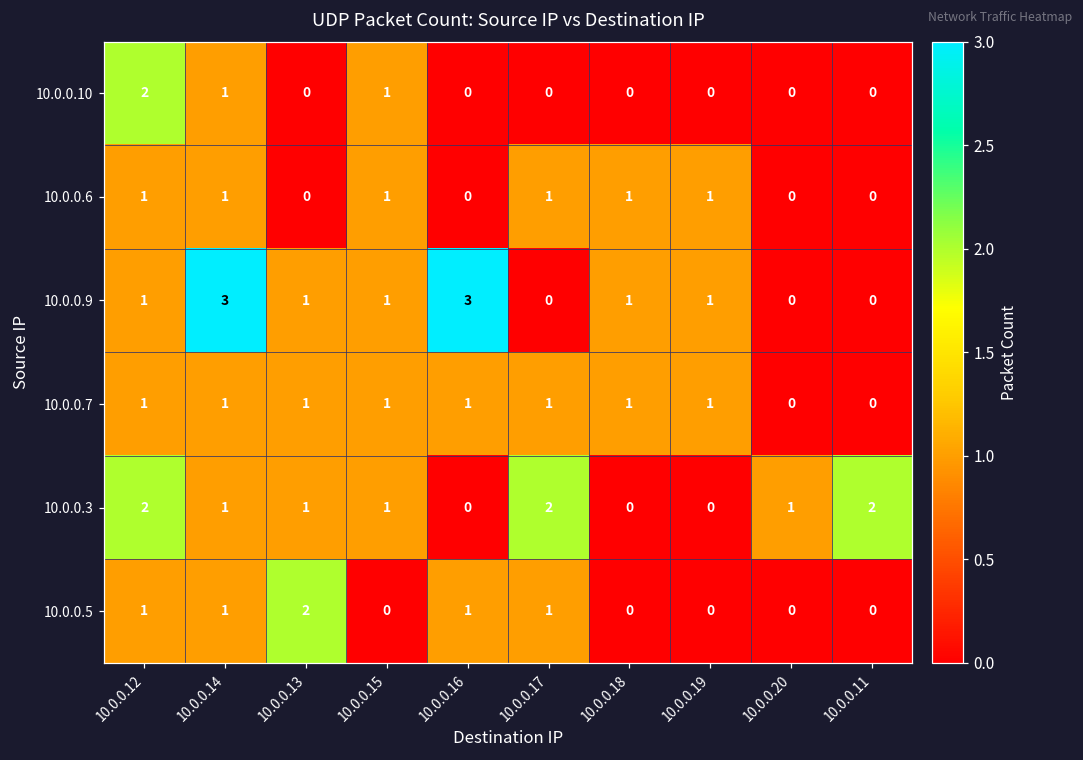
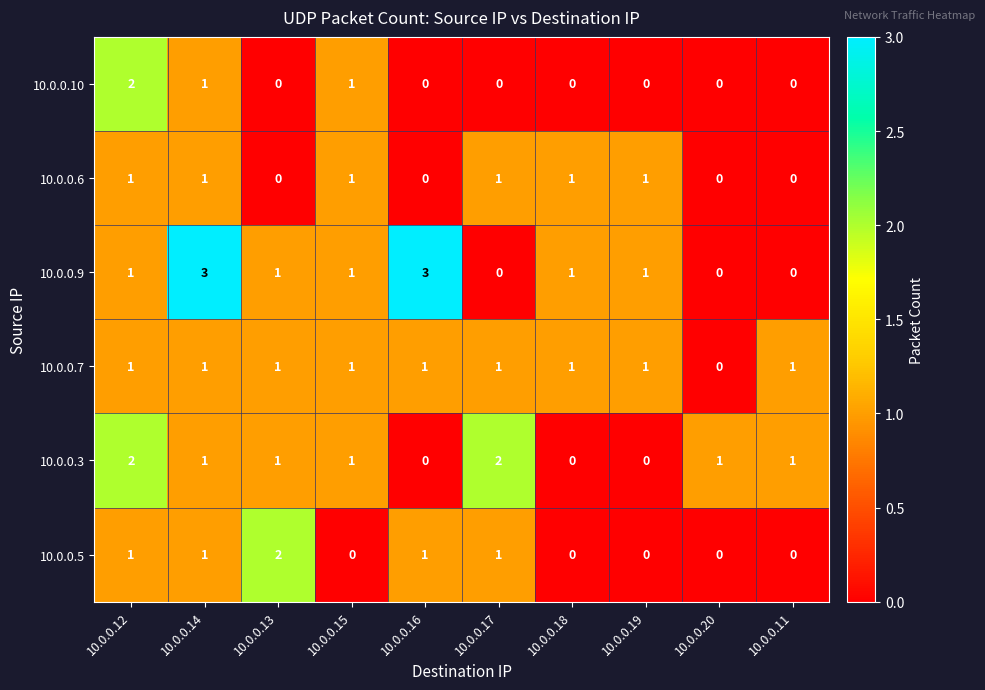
10.0.0.7, 10.0.0.11: 0 -> 1
10.0.0.3, 10.0.0.11: 2 -> 1
